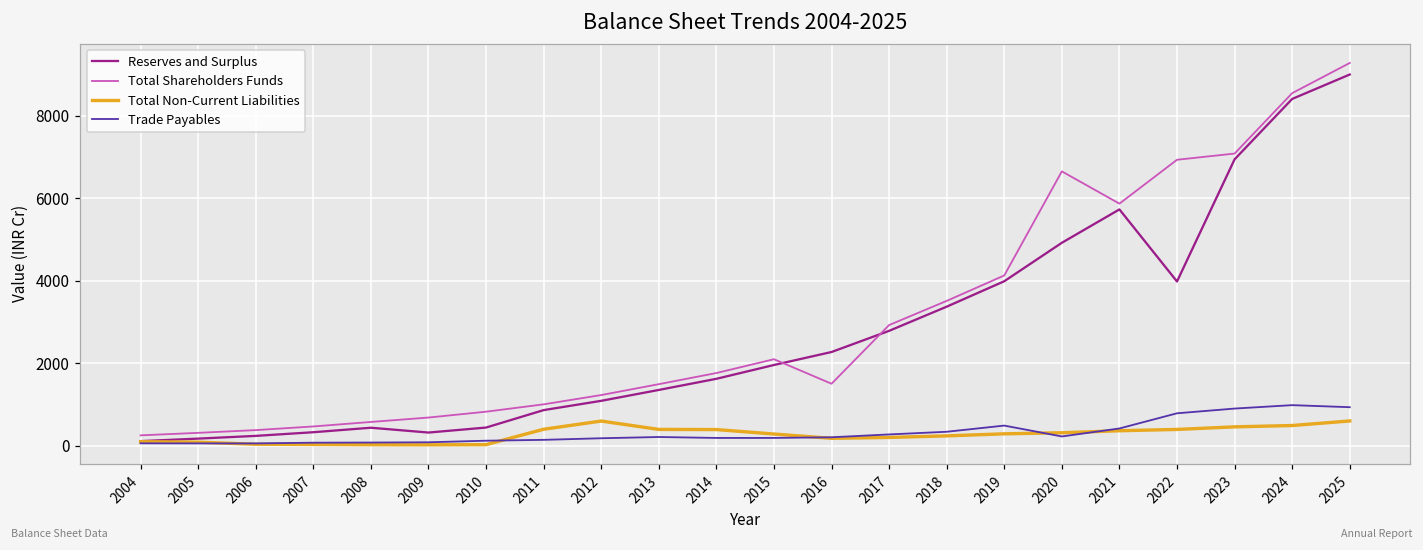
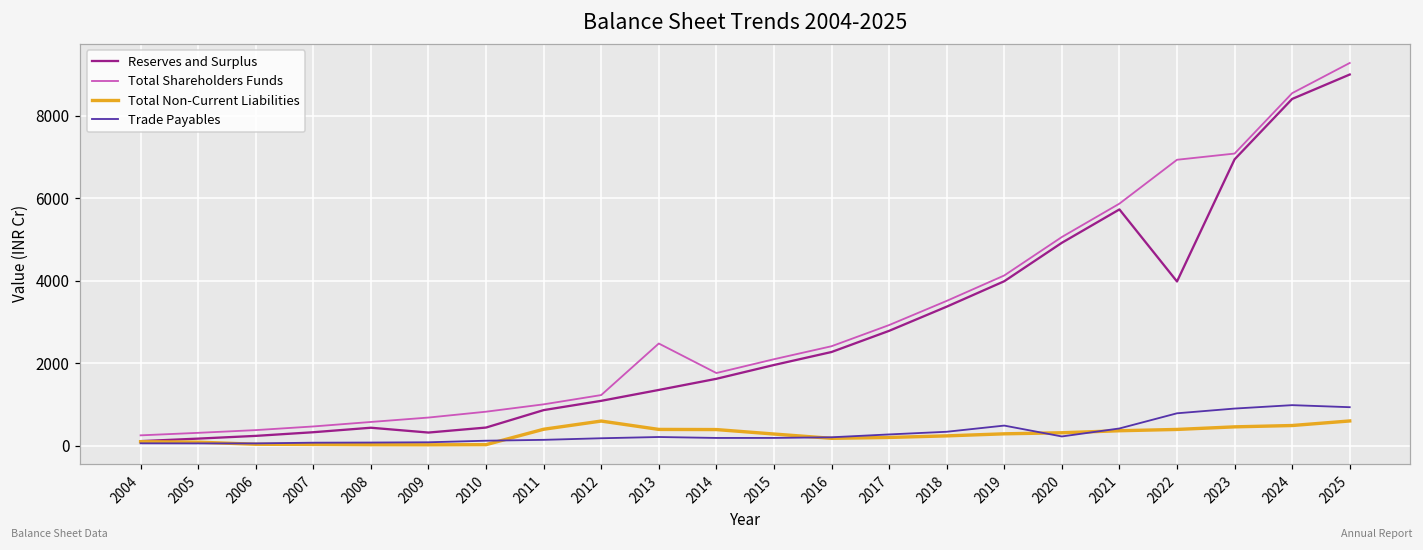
Total Shareholders Funds, 2013: 1500 -> 2500
Total Shareholders Funds, 2016: 1500 -> 2400
Total Shareholders Funds, 2020: 6700 -> 5100
